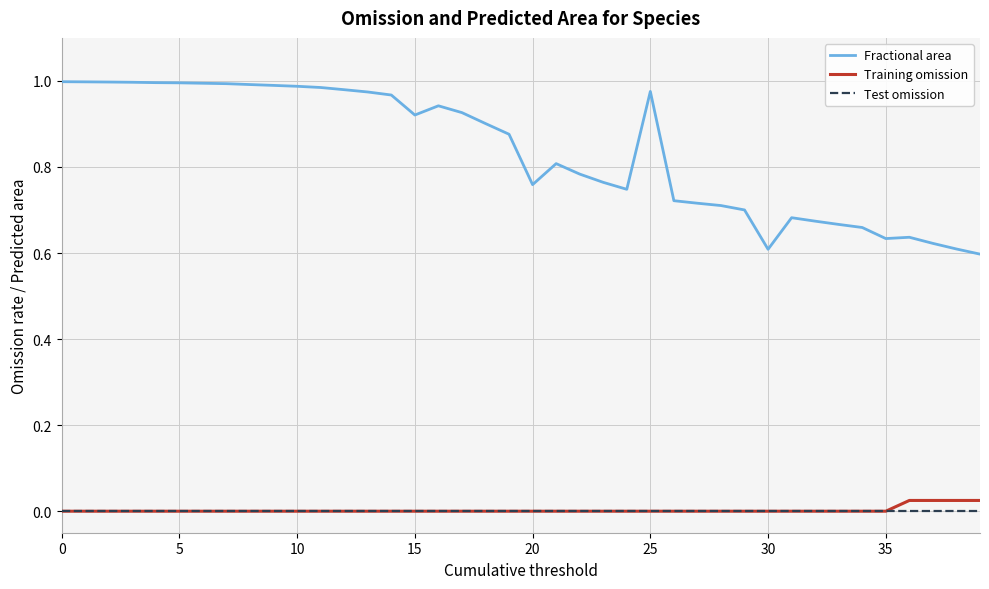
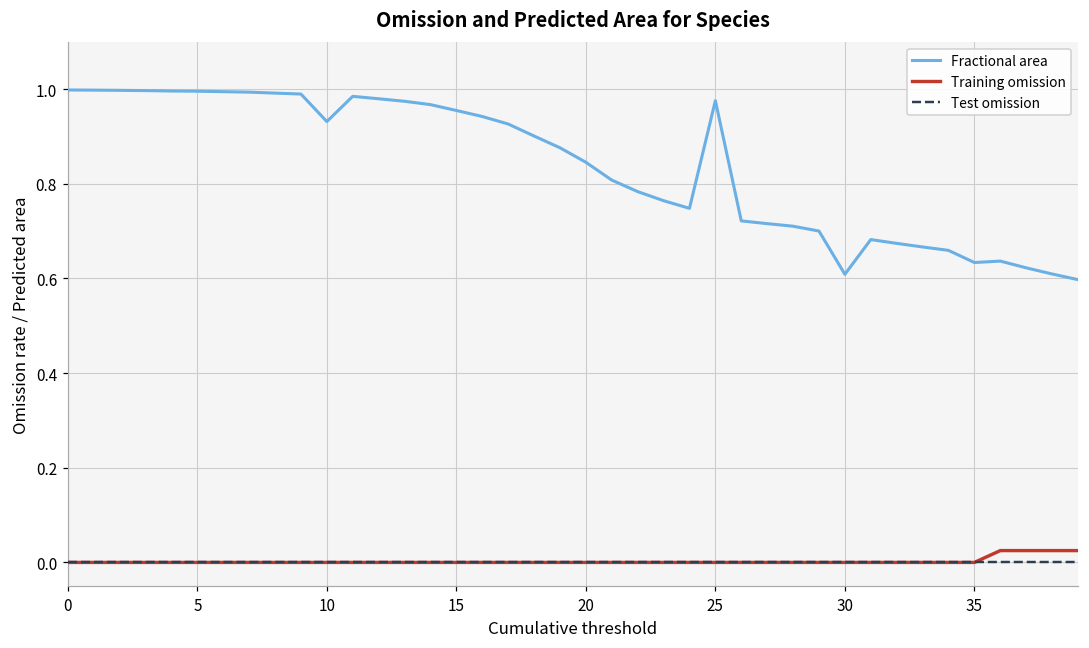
Fractional area, 10: 0.99 -> 0.93
Fractional area, 15: 0.92 -> 0.95
Fractional area, 20: 0.76 -> 0.85
